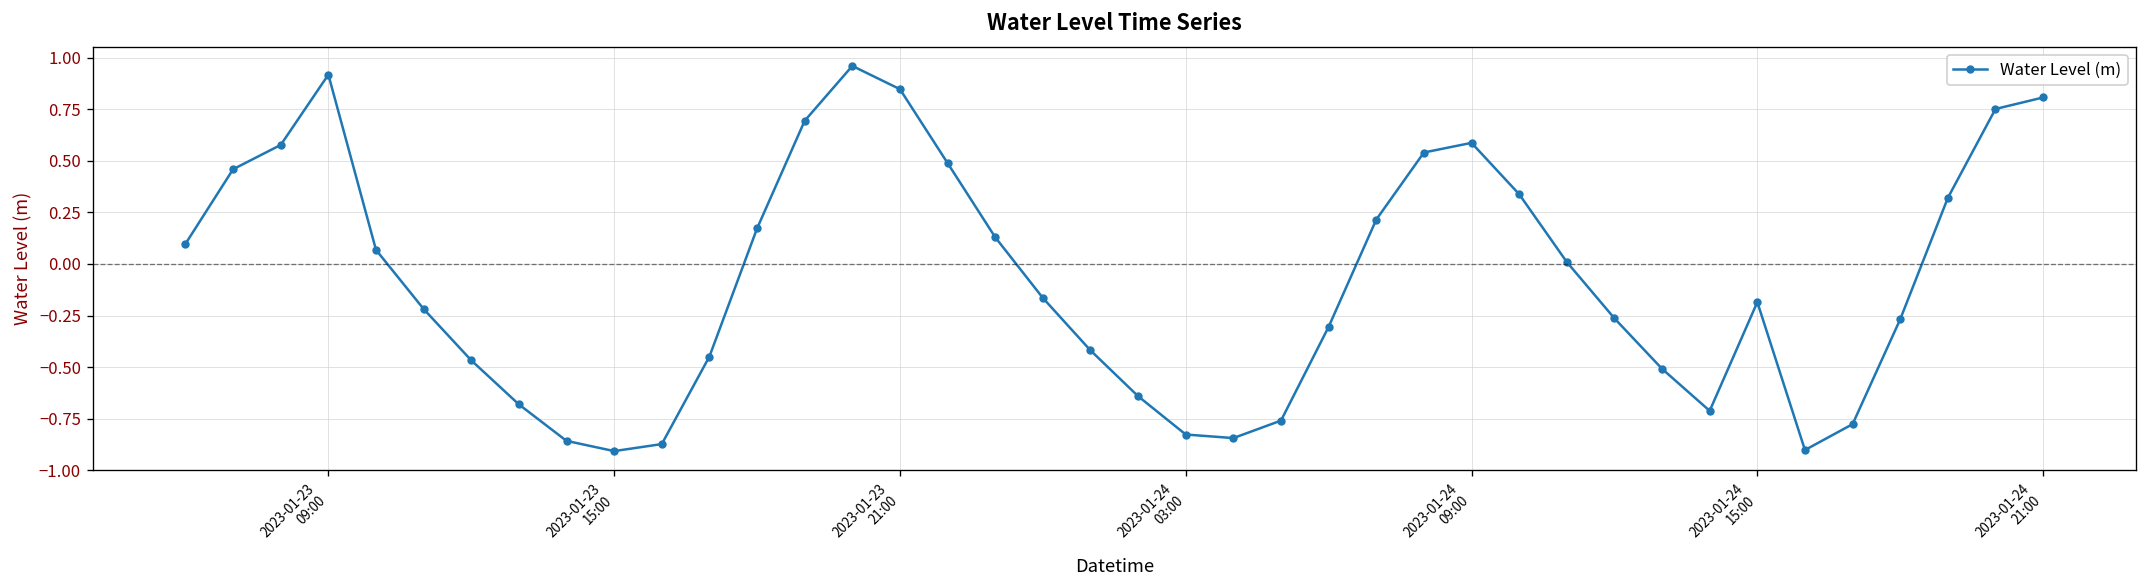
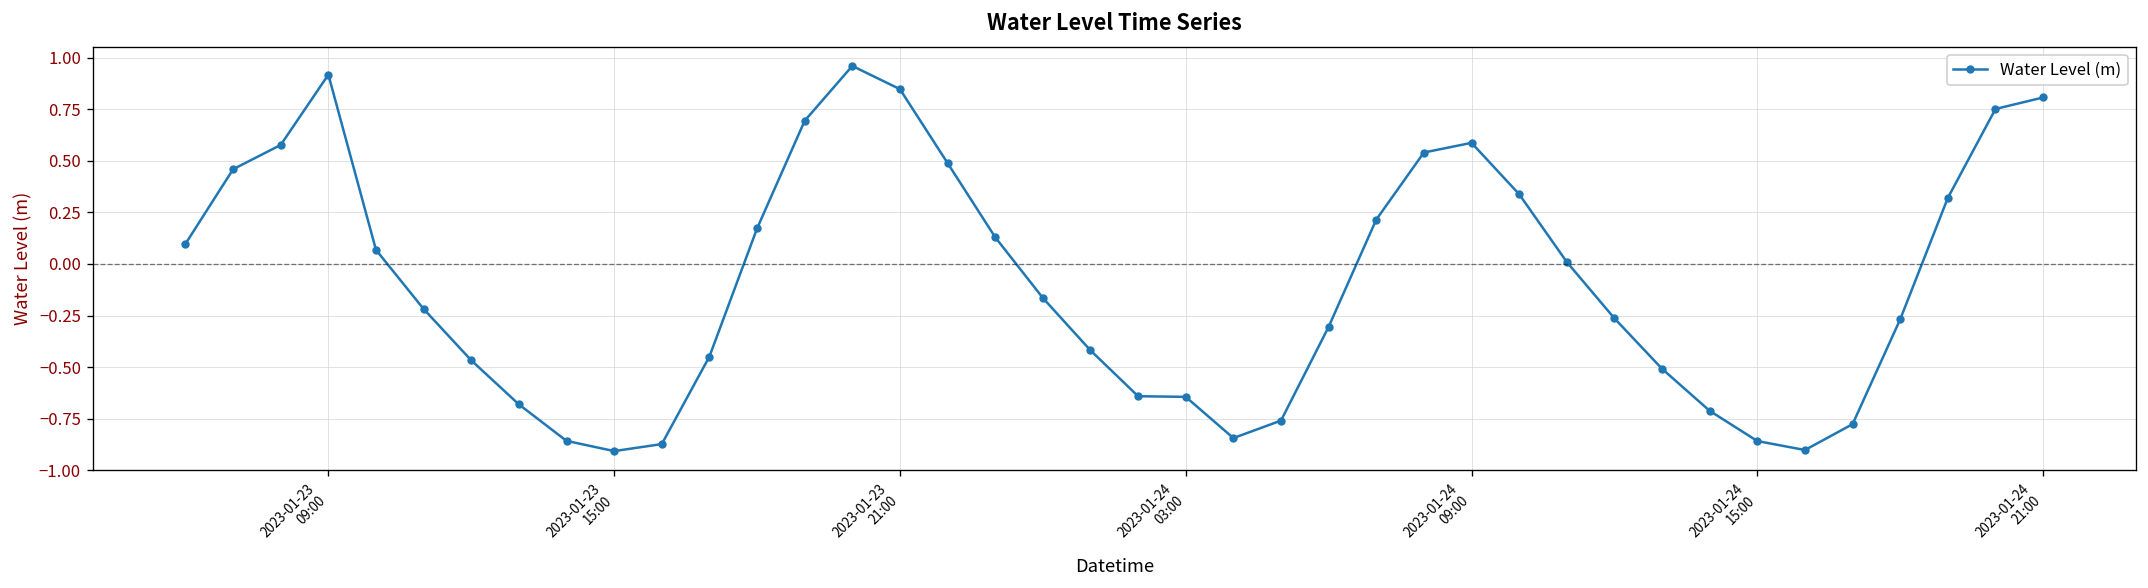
2023-01-24 03:00: -0.83 -> -0.64
2023-01-24 15:00: -0.19 -> -0.86
